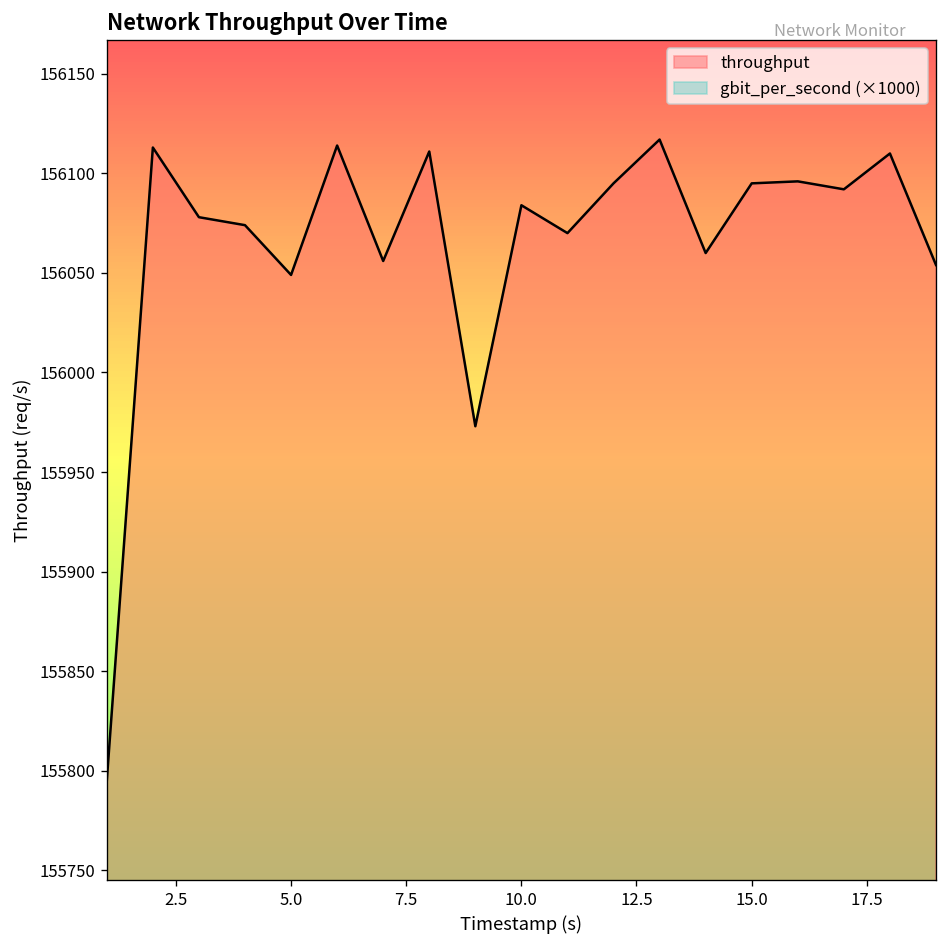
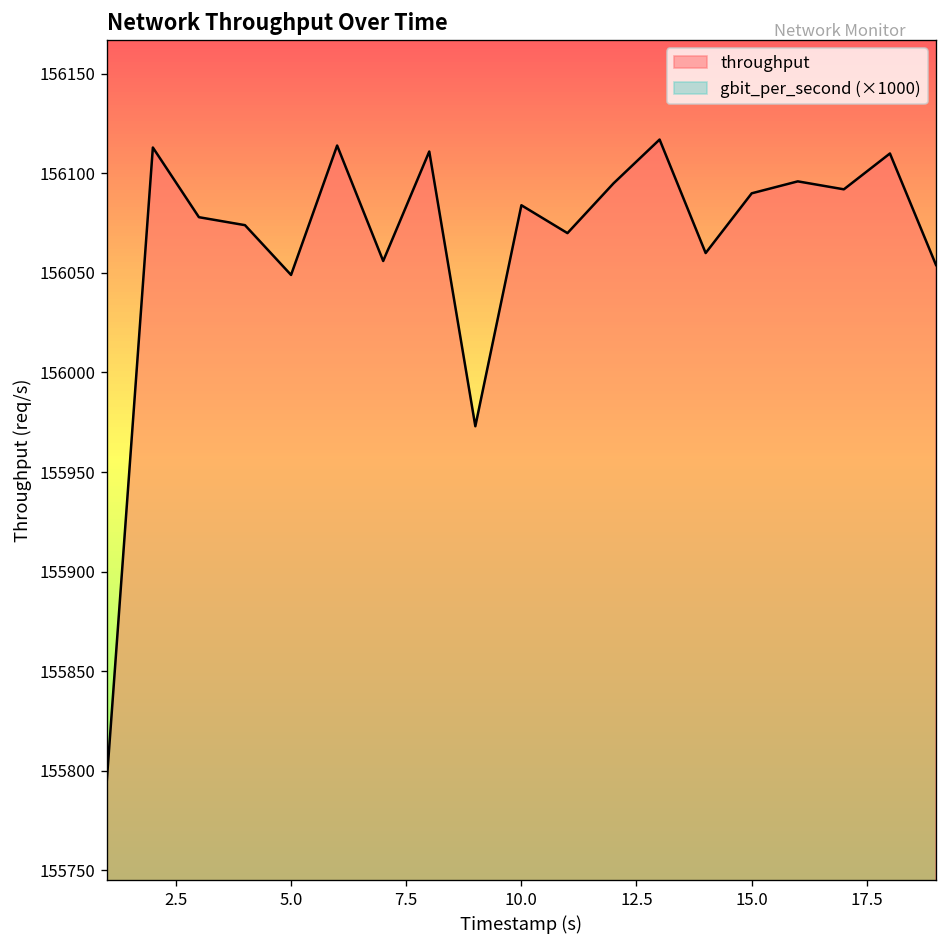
throughput, 15.0: 156095 -> 156090
